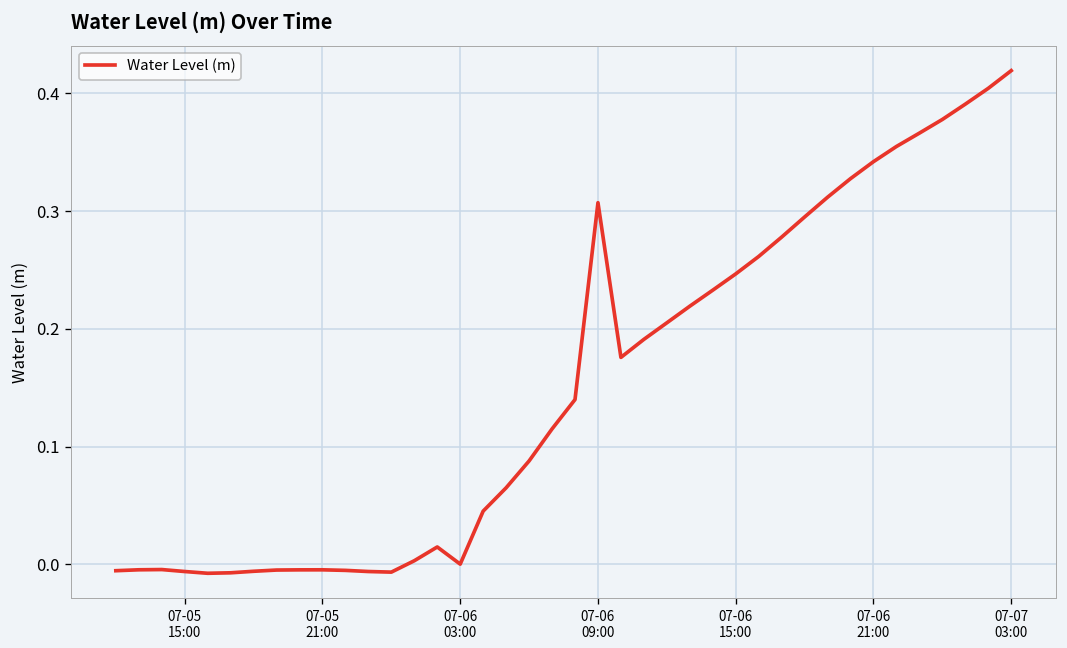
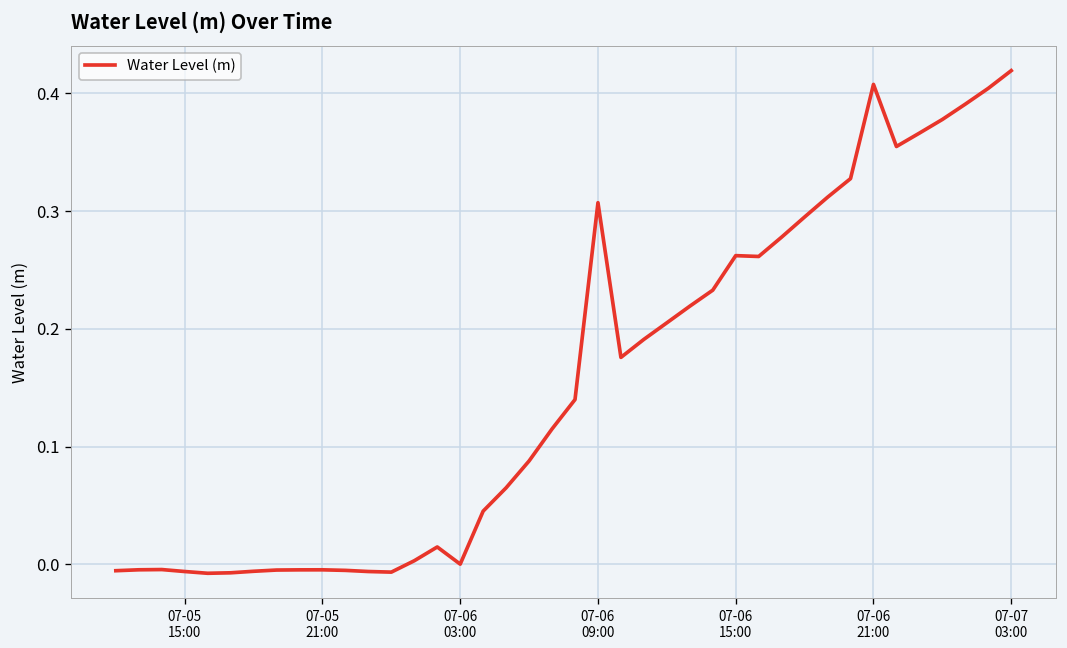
07-06 15:00: 0.25 -> 0.26
07-06 21:00: 0.34 -> 0.41
